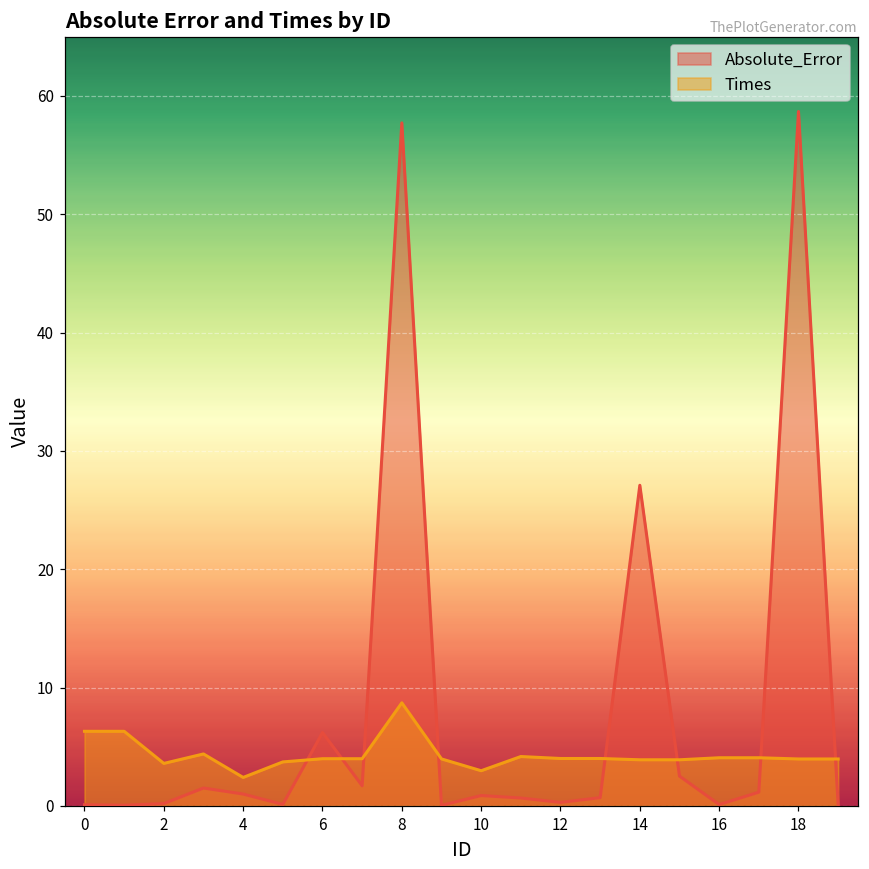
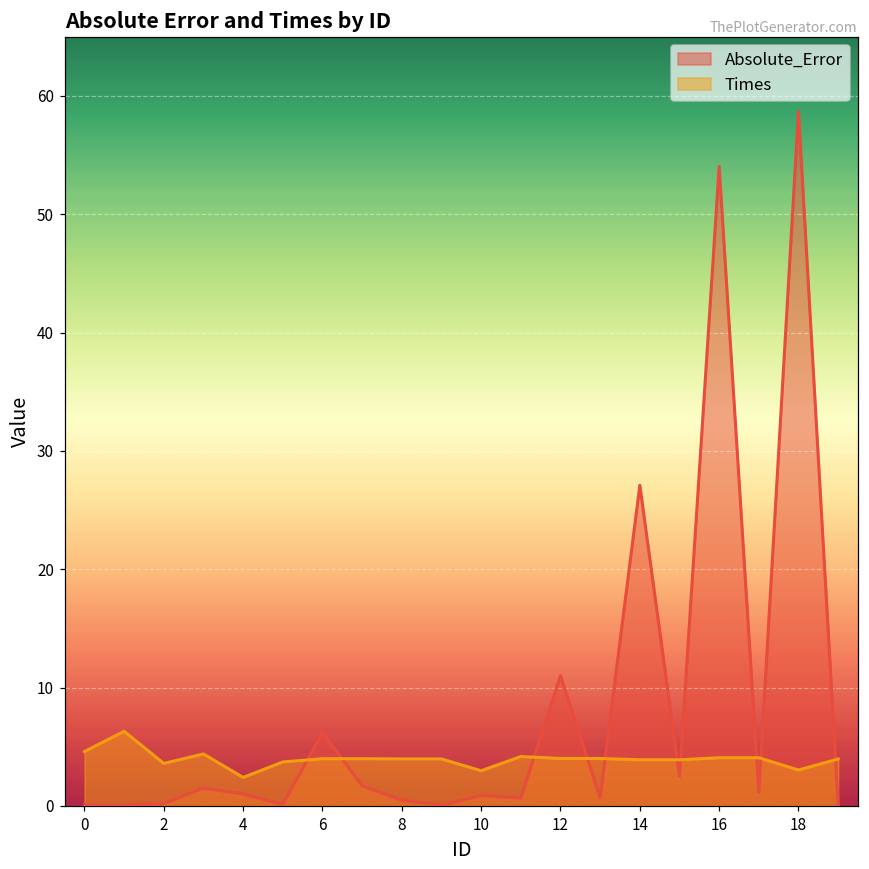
Times, 0: 6.3 -> 4.6
Absolute_Error, 8: 57.7 -> 0.5
Times, 8: 8.7 -> 4.0
Absolute_Error, 12: 0.3 -> 11.0
Absolute_Error, 16: 0.1 -> 54.0
Times, 18: 4.0 -> 3.0
